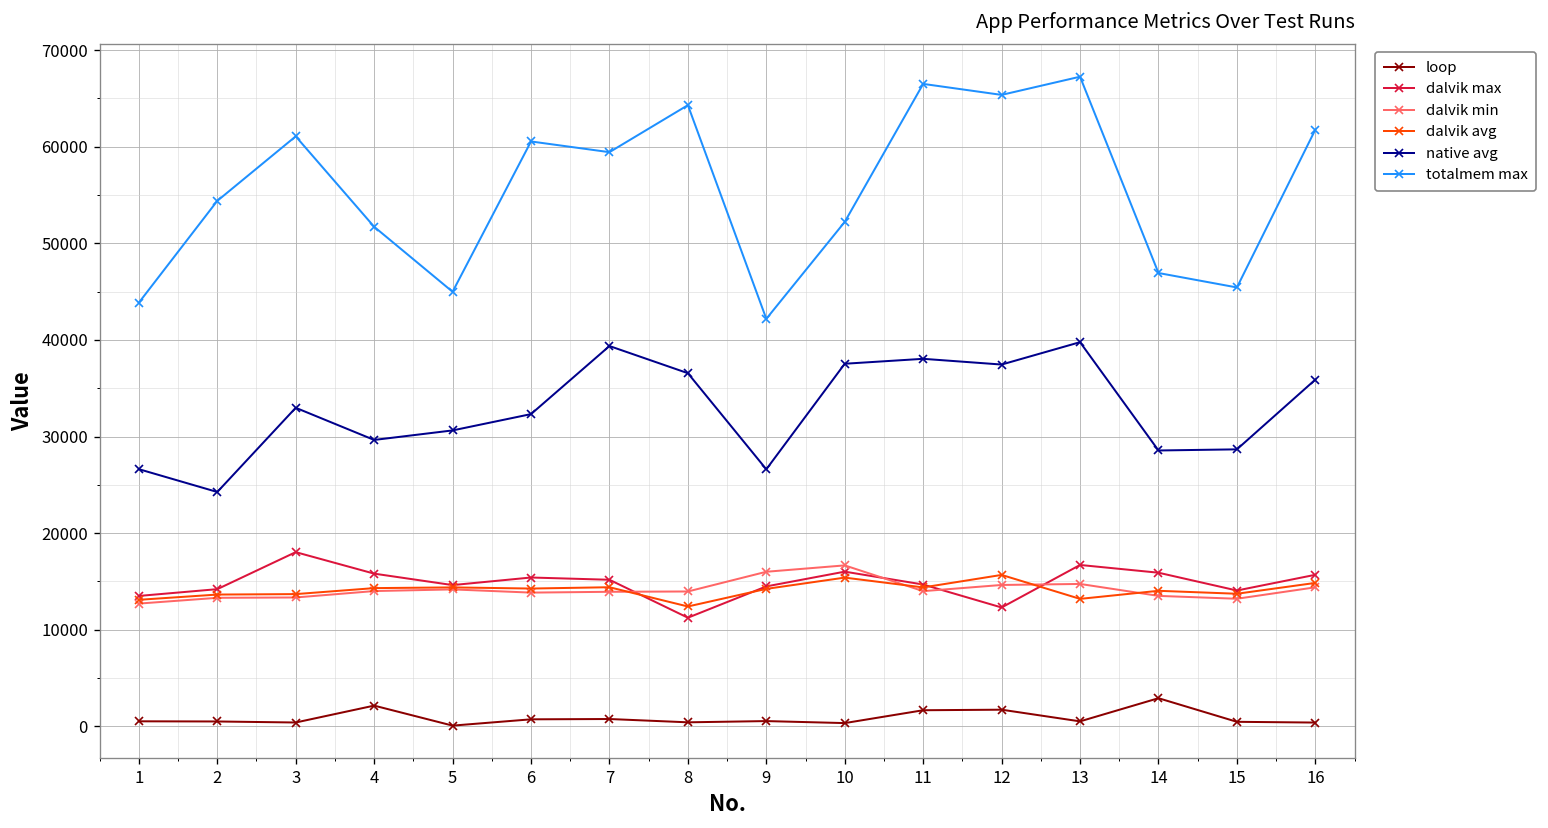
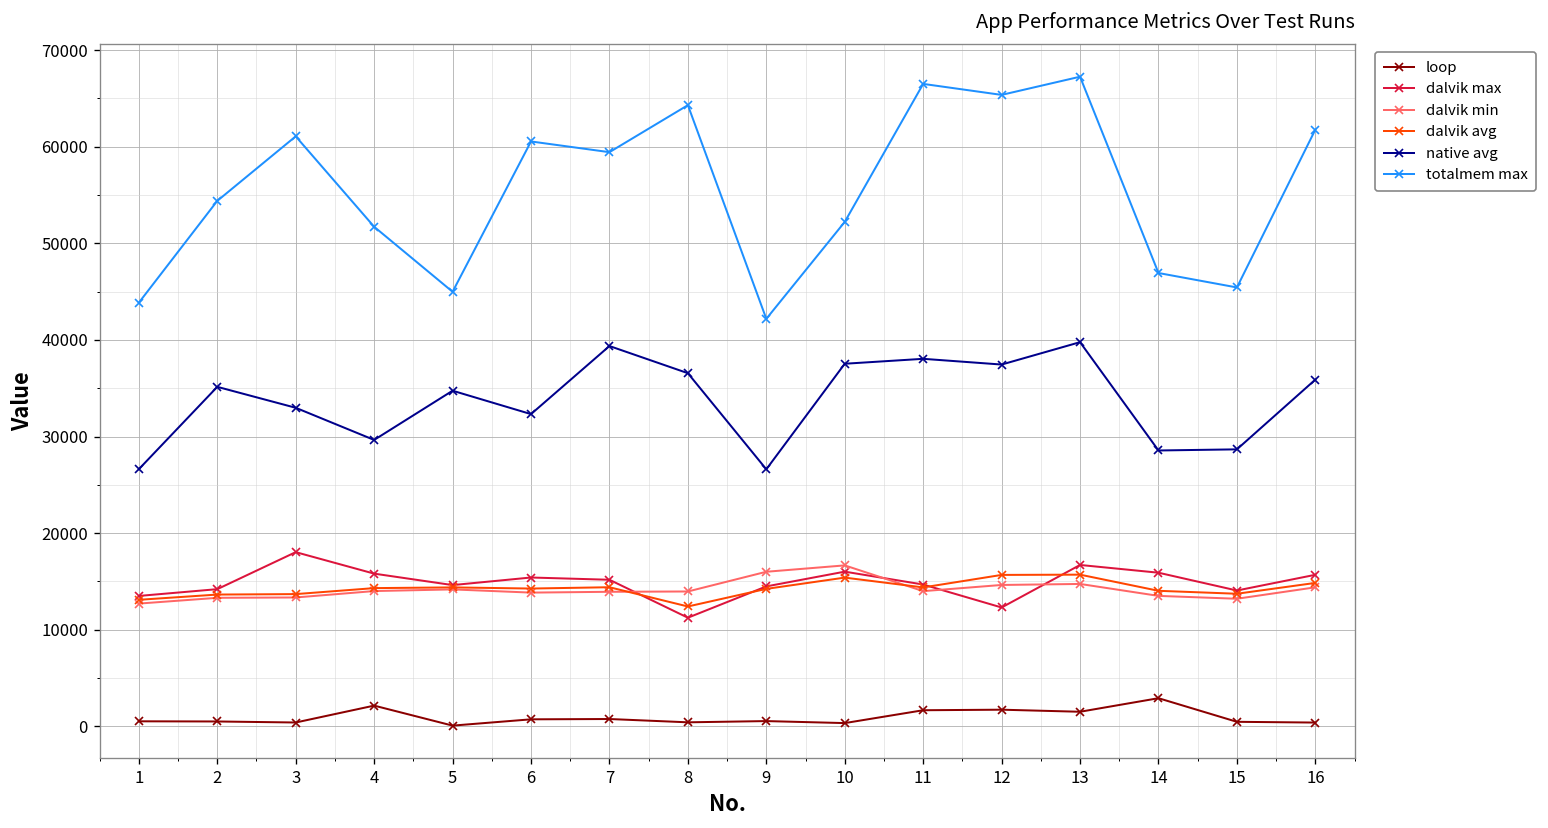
native avg, 2: 24000 -> 35000
native avg, 5: 31000 -> 35000
loop, 13: 1000 -> 2000
dalvik avg, 13: 13000 -> 16000
